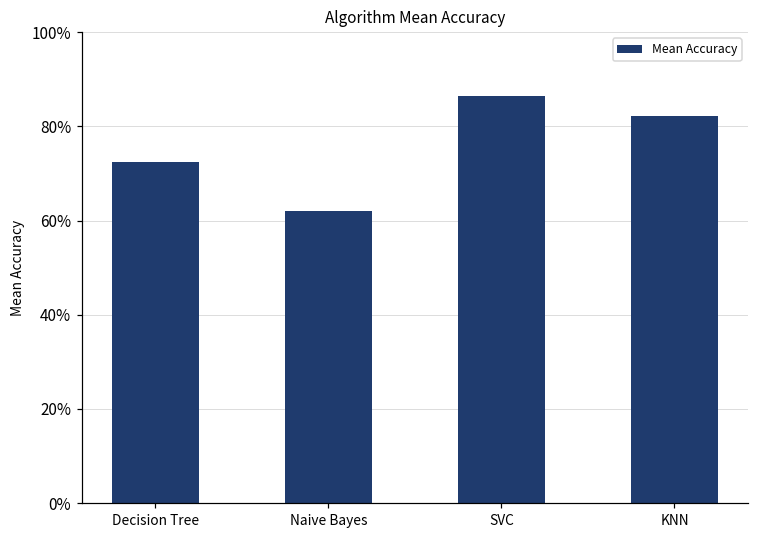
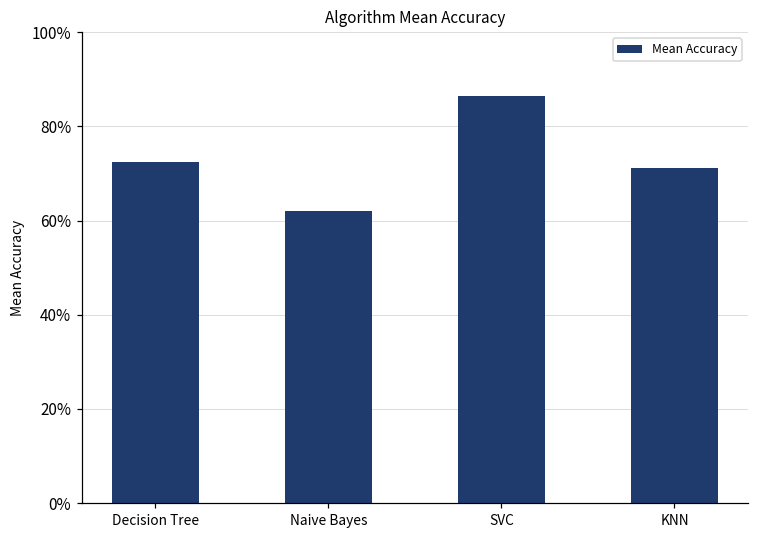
KNN: 82% -> 71%
